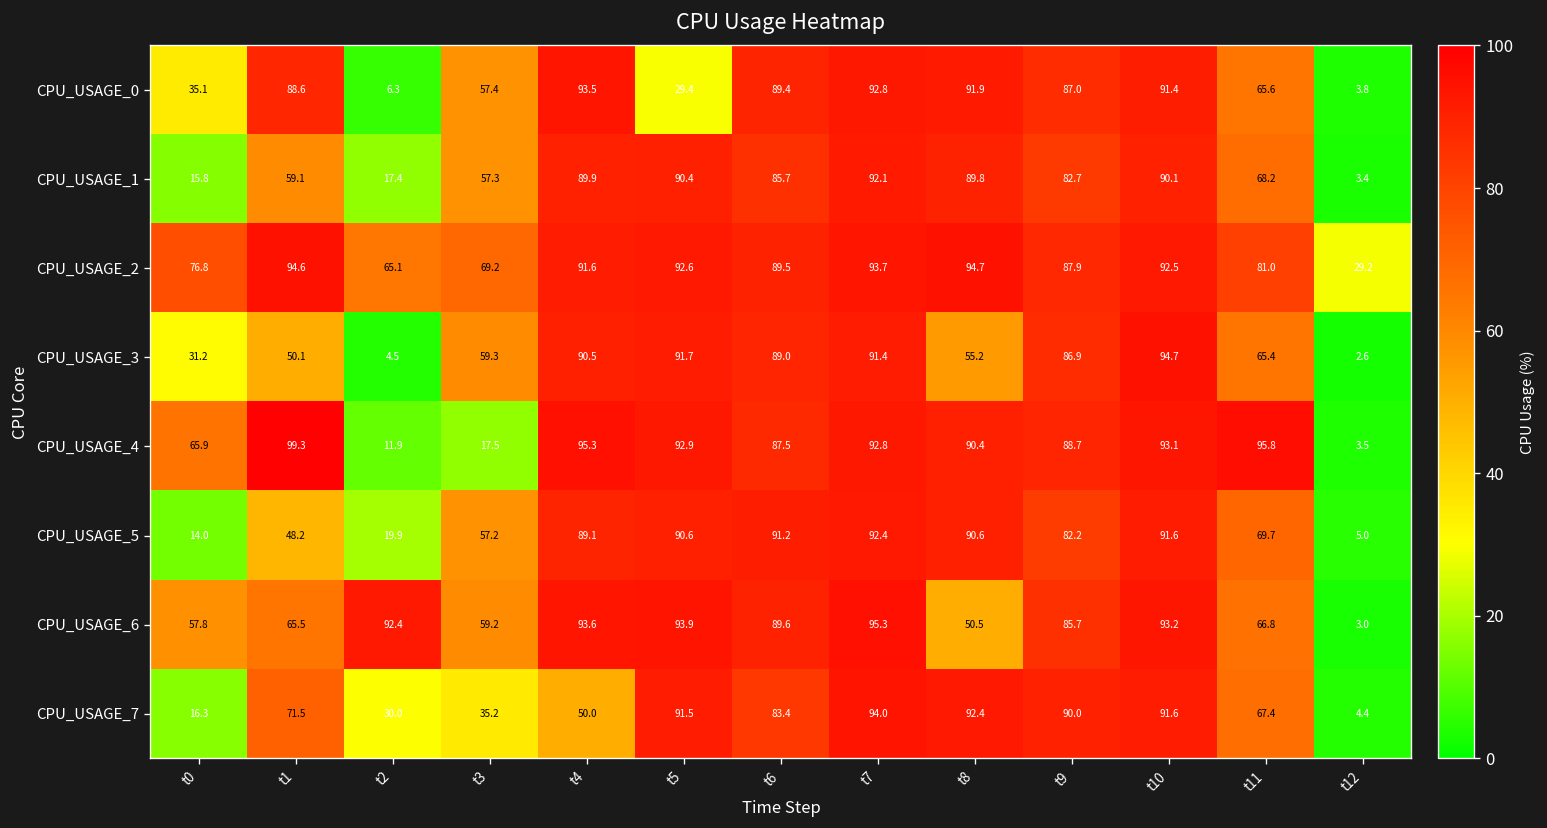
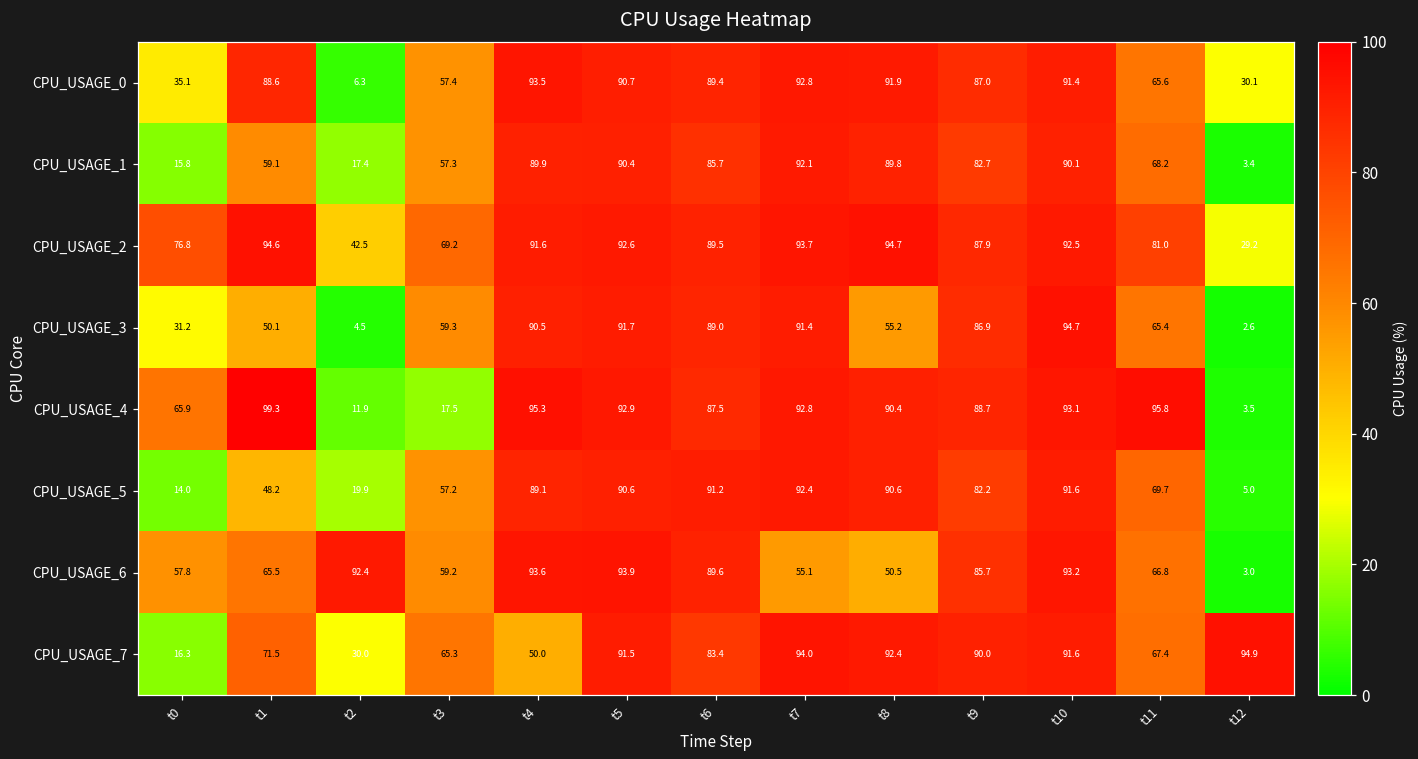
CPU_USAGE_0, t5: 29.4 -> 90.7
CPU_USAGE_0, t12: 3.8 -> 30.1
CPU_USAGE_2, t2: 65.1 -> 42.5
CPU_USAGE_6, t7: 95.3 -> 55.1
CPU_USAGE_7, t3: 35.2 -> 65.3
CPU_USAGE_7, t12: 4.4 -> 94.9
